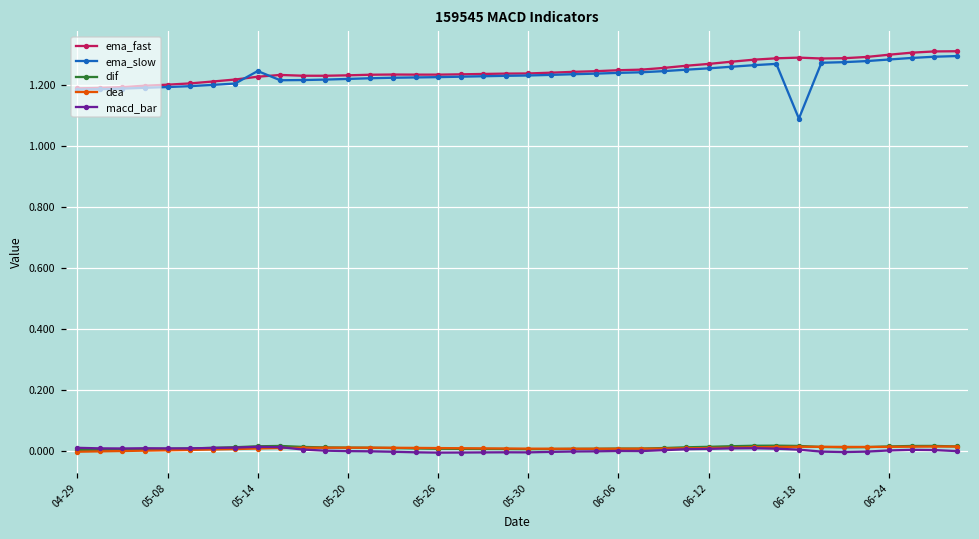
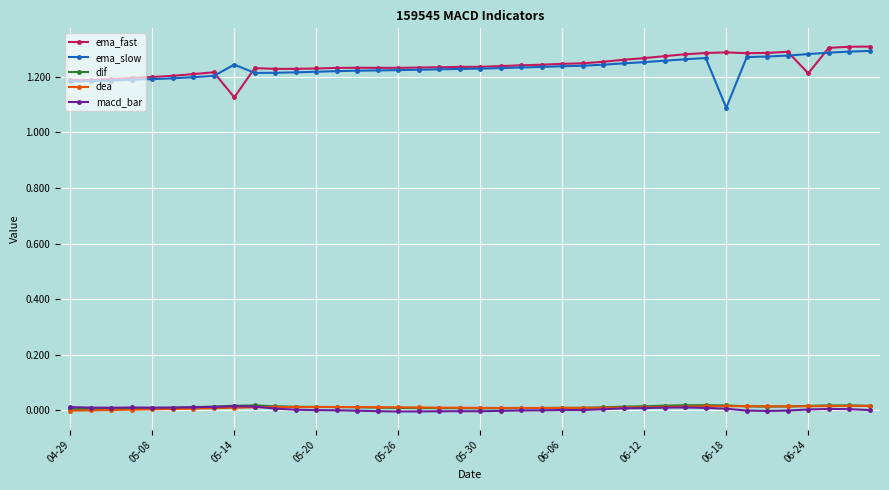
ema_fast, 05-14: 1.23 -> 1.13
ema_fast, 06-24: 1.30 -> 1.21
